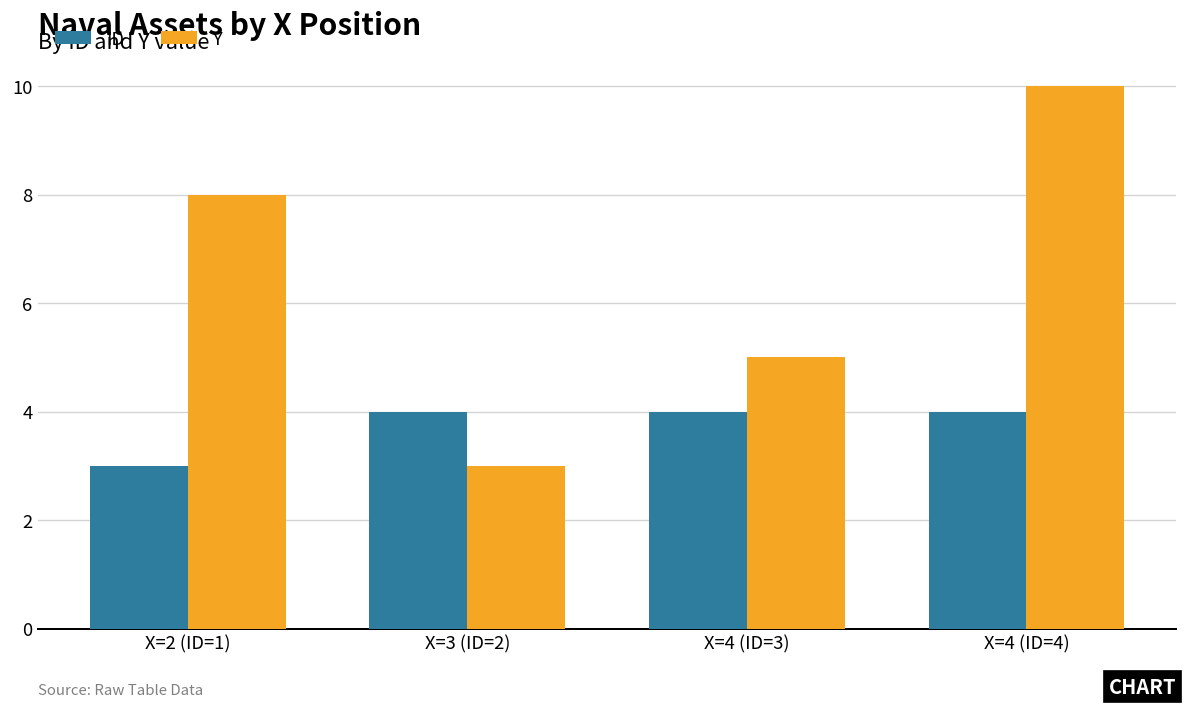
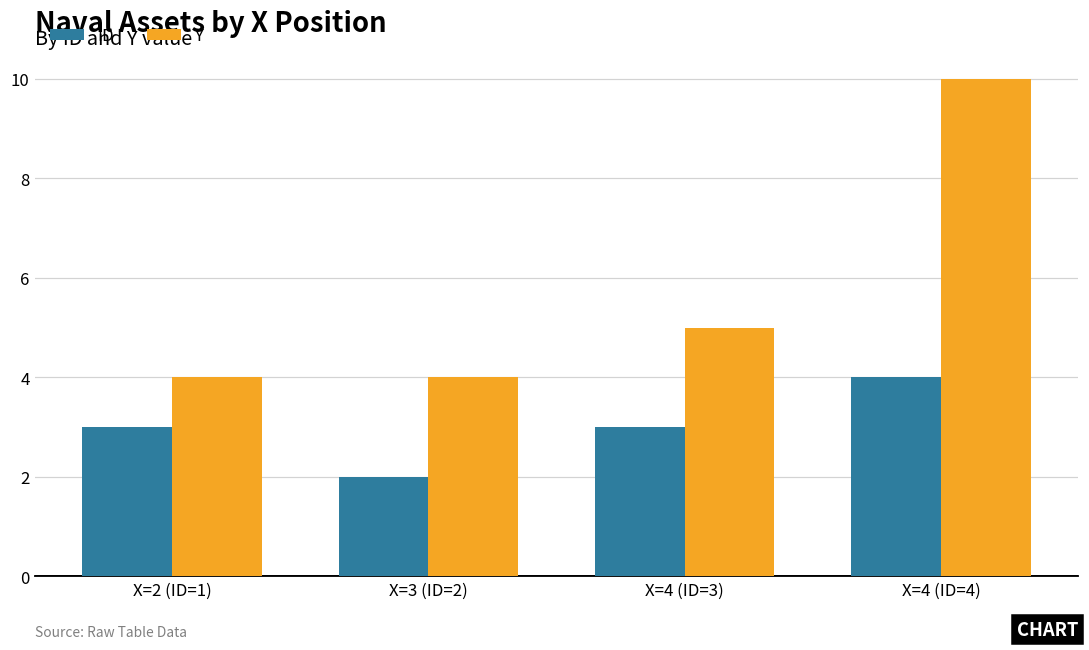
Y, X=2 (ID=1): 8 -> 4
ID, X=3 (ID=2): 4 -> 2
Y, X=3 (ID=2): 3 -> 4
ID, X=4 (ID=3): 4 -> 3
